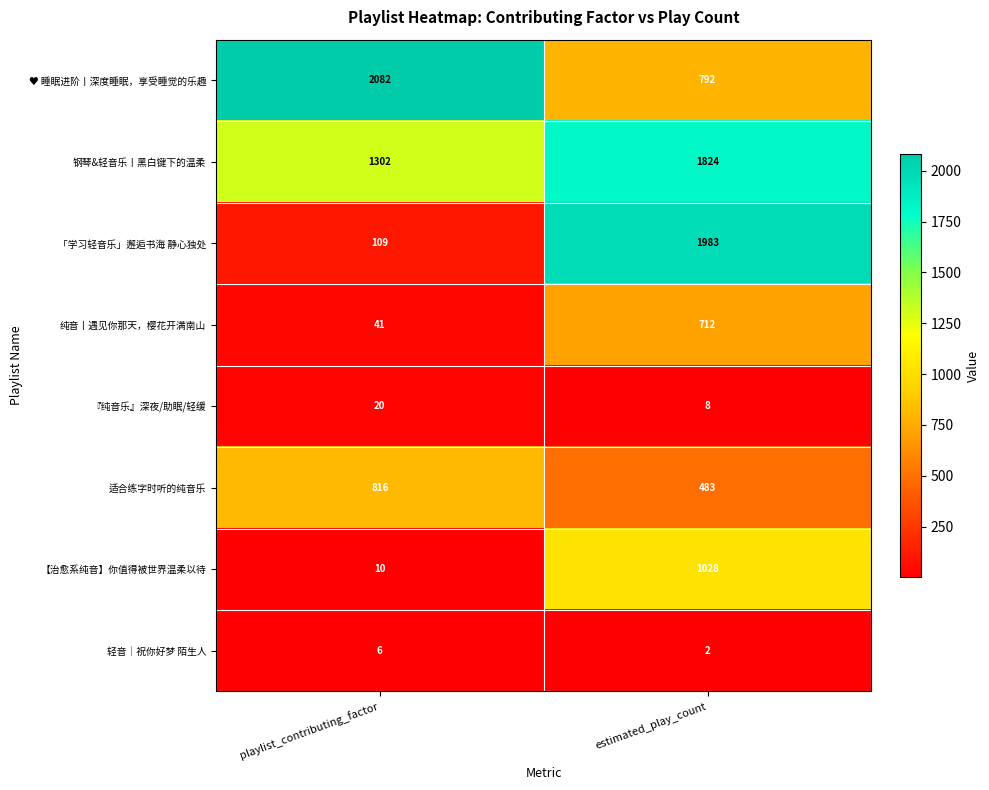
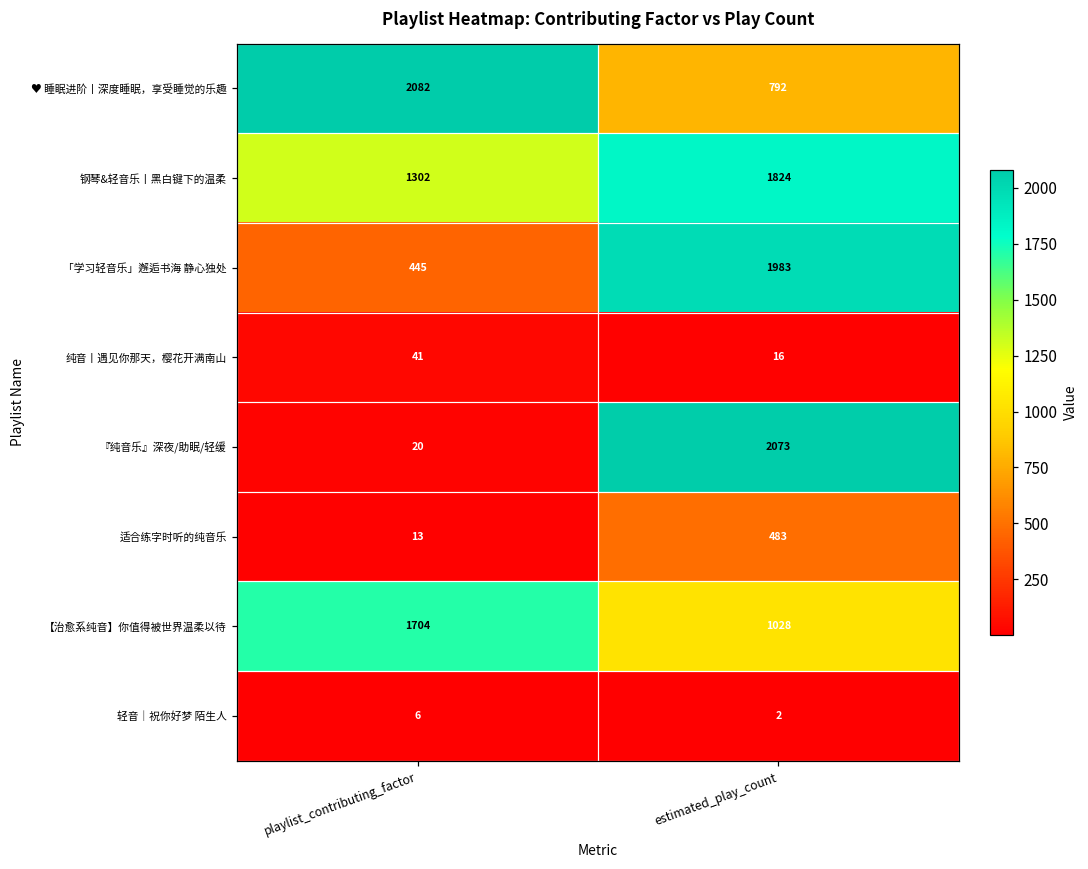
「学习轻音乐」邂逅书海 静心独处, playlist_contributing_factor: 109 -> 445
纯音丨遇见你那天，樱花开满南山, estimated_play_count: 712 -> 16
『纯音乐』深夜/助眠/轻缓, estimated_play_count: 8 -> 2073
适合练字时听的纯音乐, playlist_contributing_factor: 816 -> 13
【治愈系纯音】你值得被世界温柔以待, playlist_contributing_factor: 10 -> 1704
